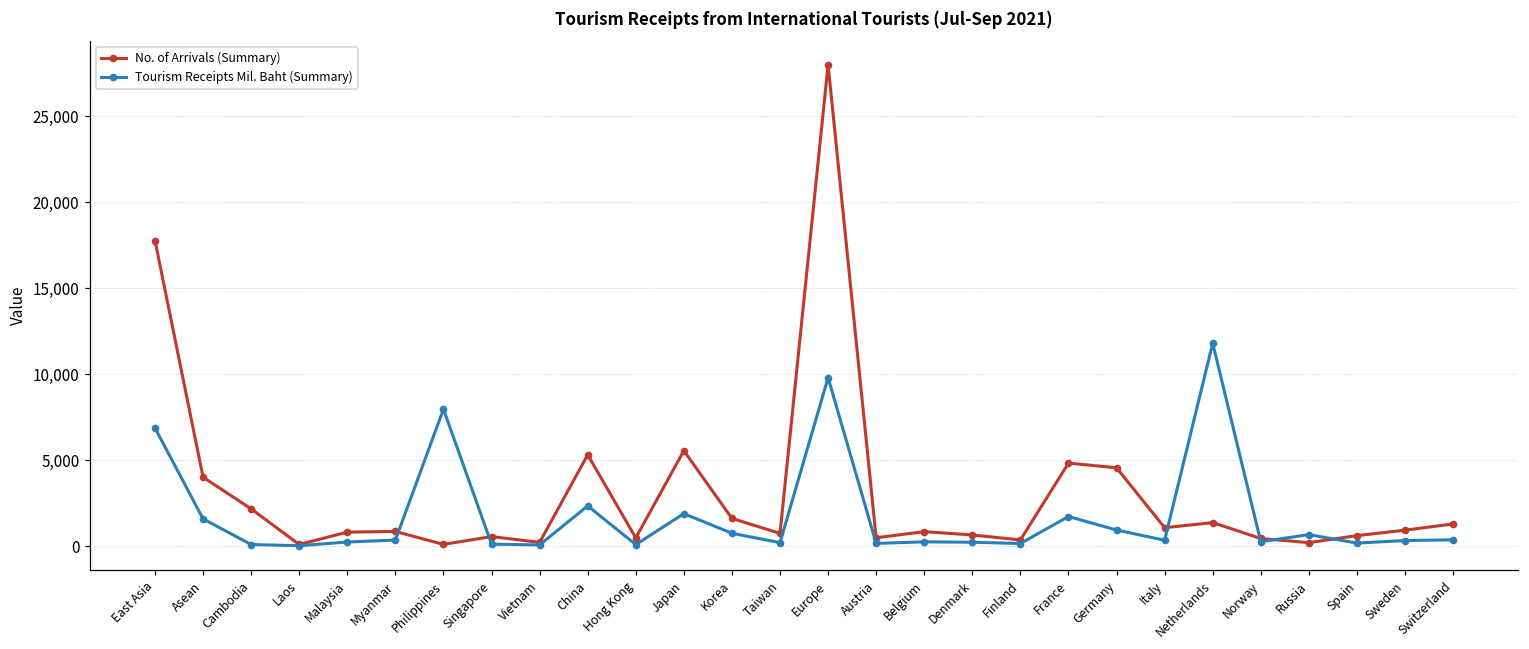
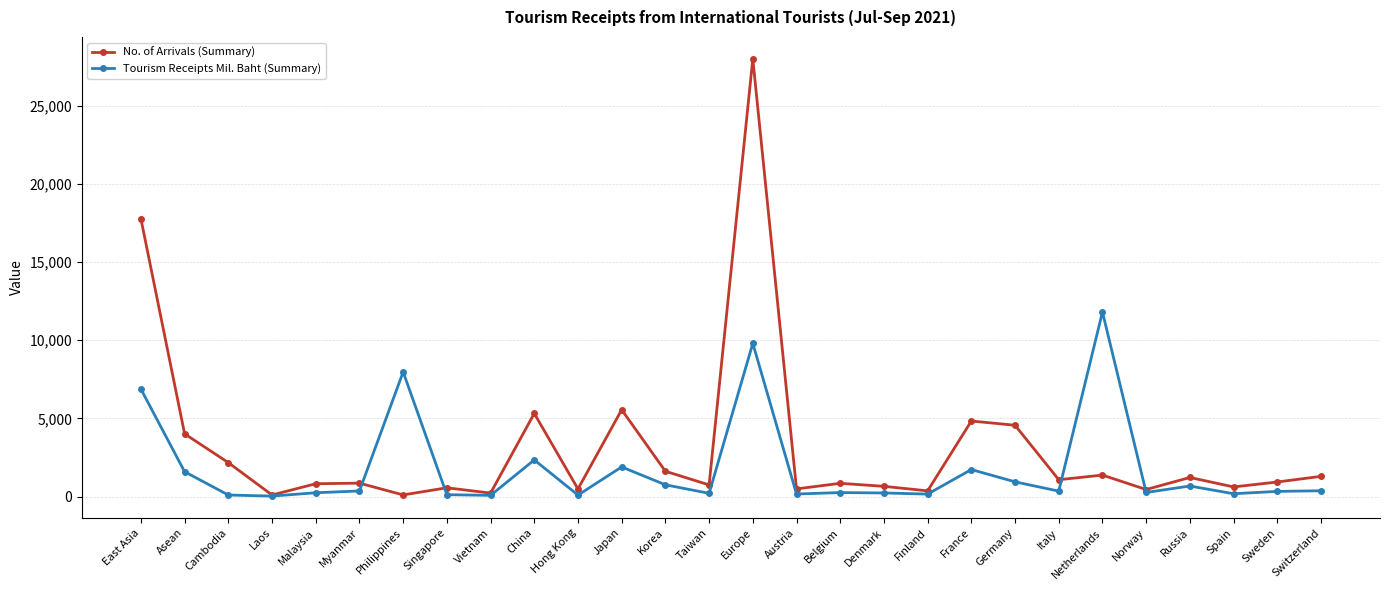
No. of Arrivals (Summary), Russia: 200 -> 1,200
